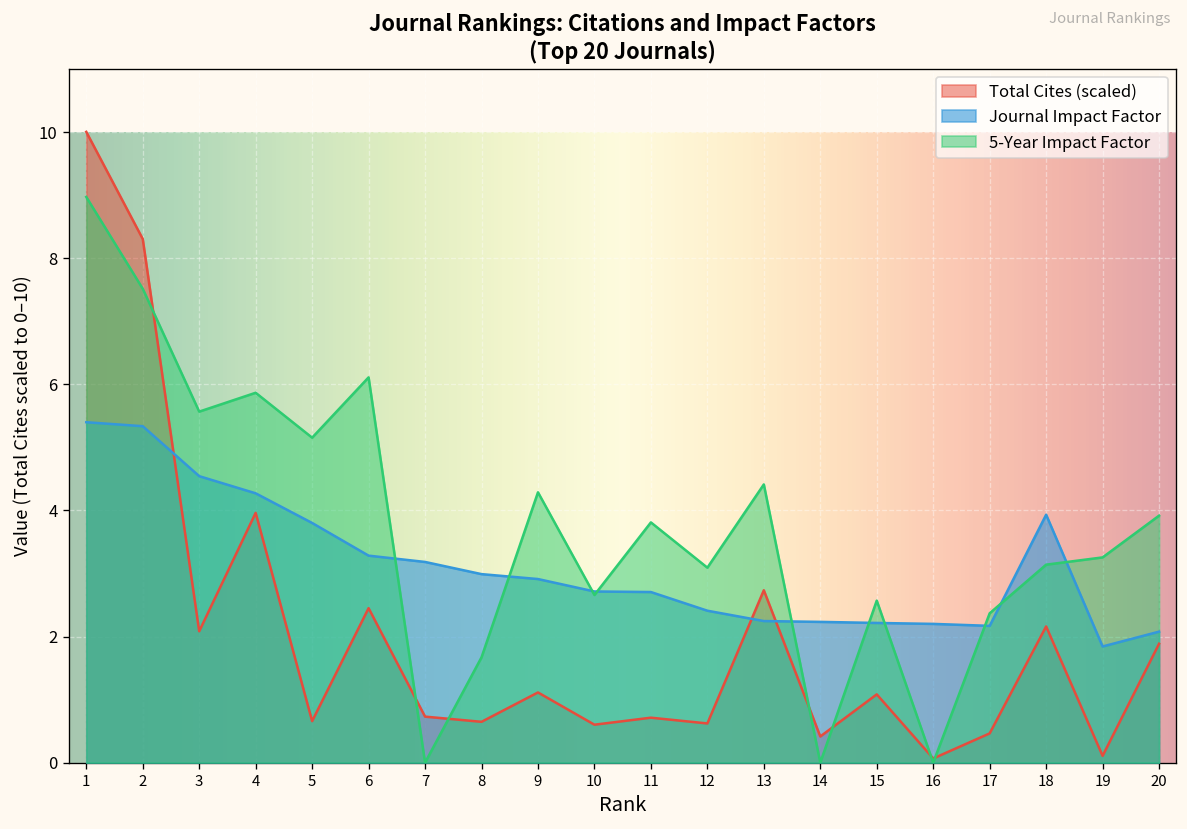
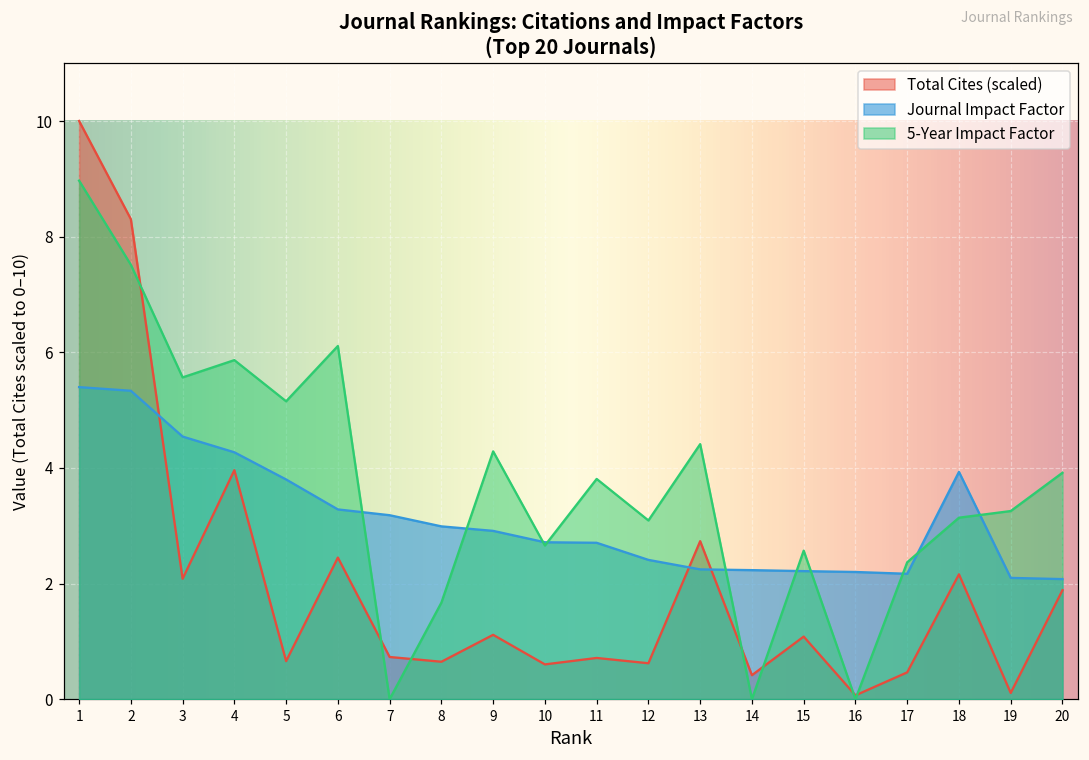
Journal Impact Factor, 19: 1.8 -> 2.1
